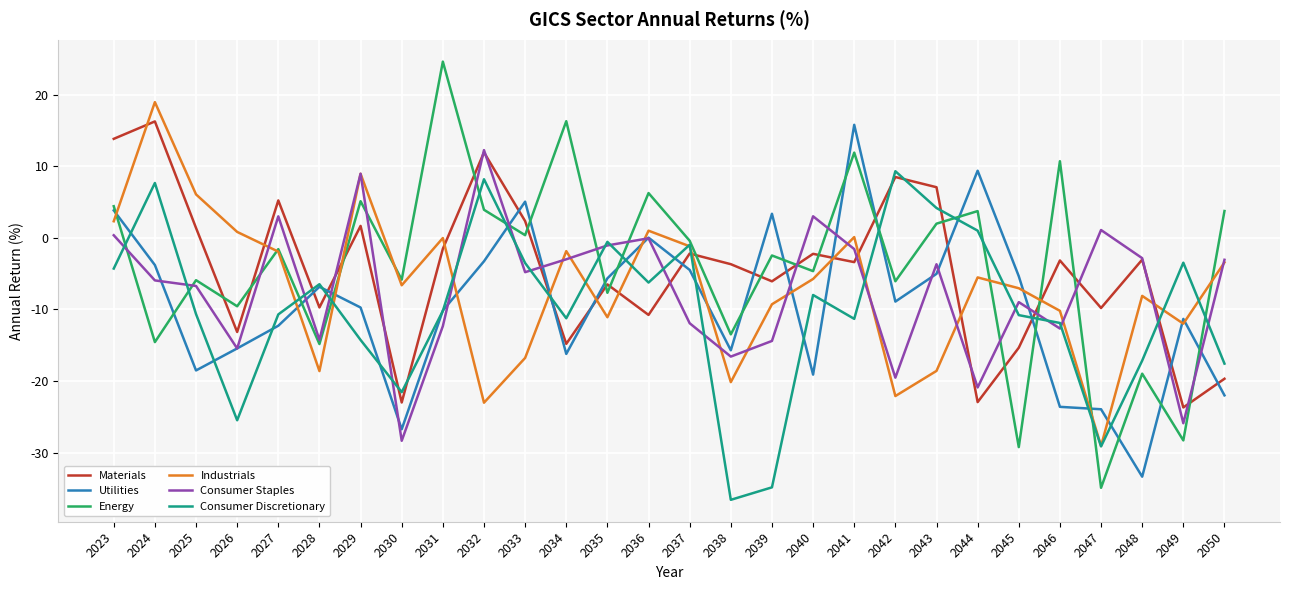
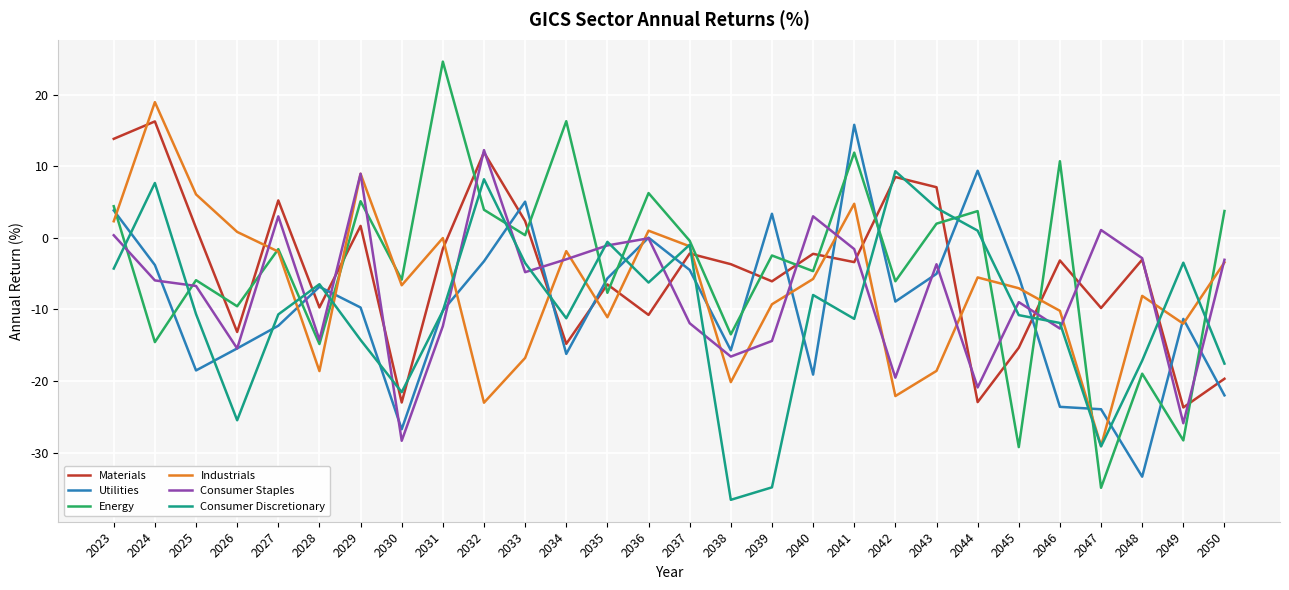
Industrials, 2041: 0 -> 5
